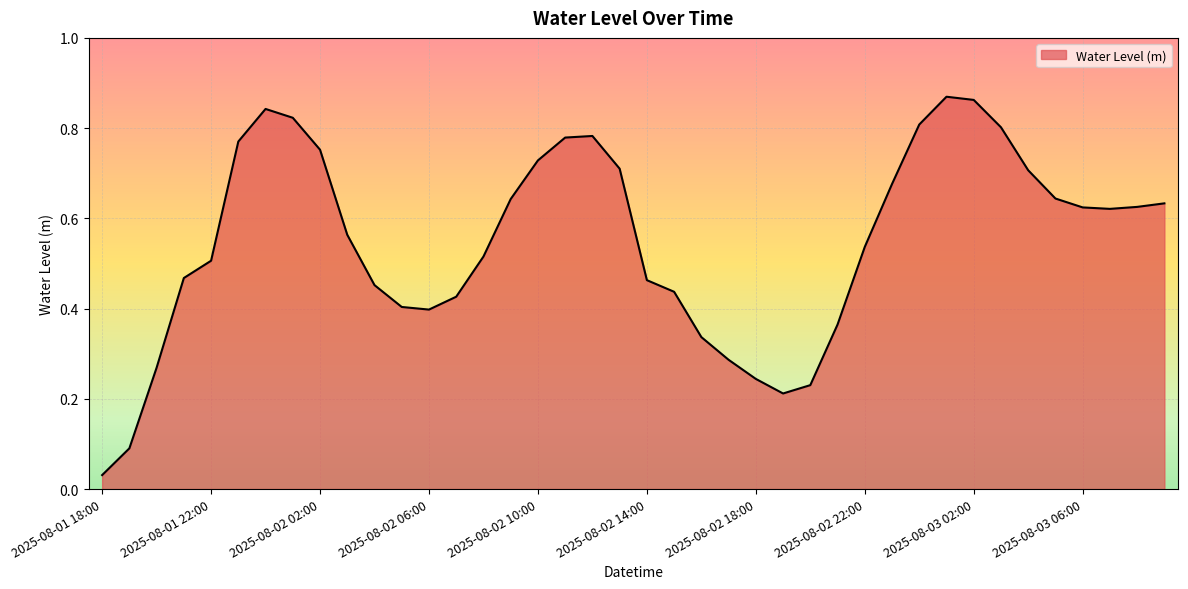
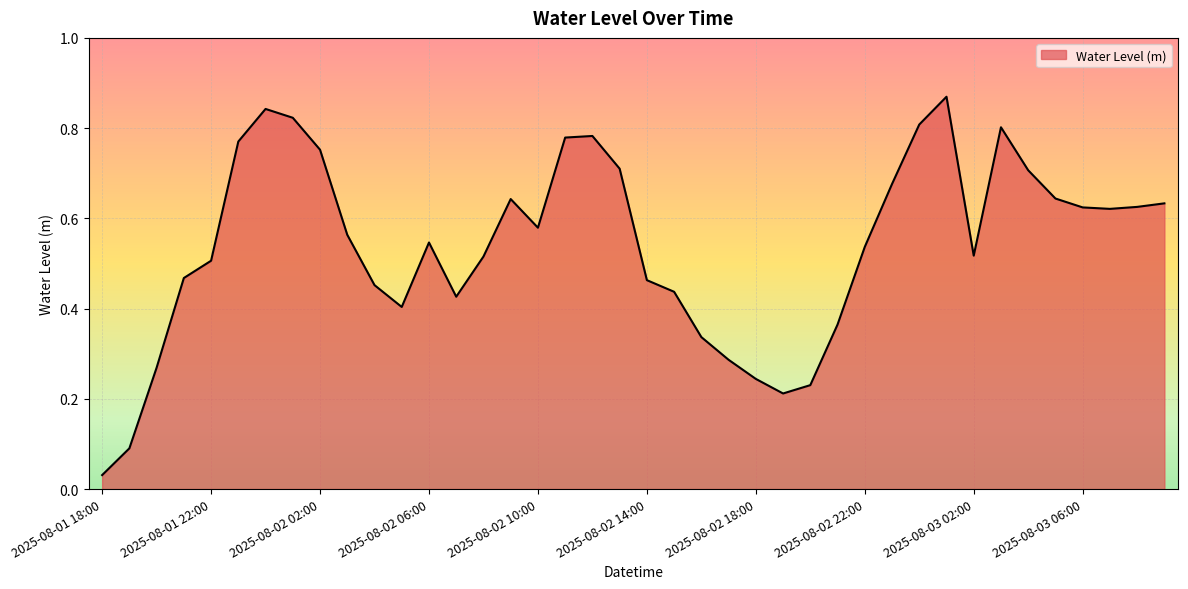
2025-08-02 06:00: 0.40 -> 0.55
2025-08-02 10:00: 0.73 -> 0.58
2025-08-03 02:00: 0.86 -> 0.52
